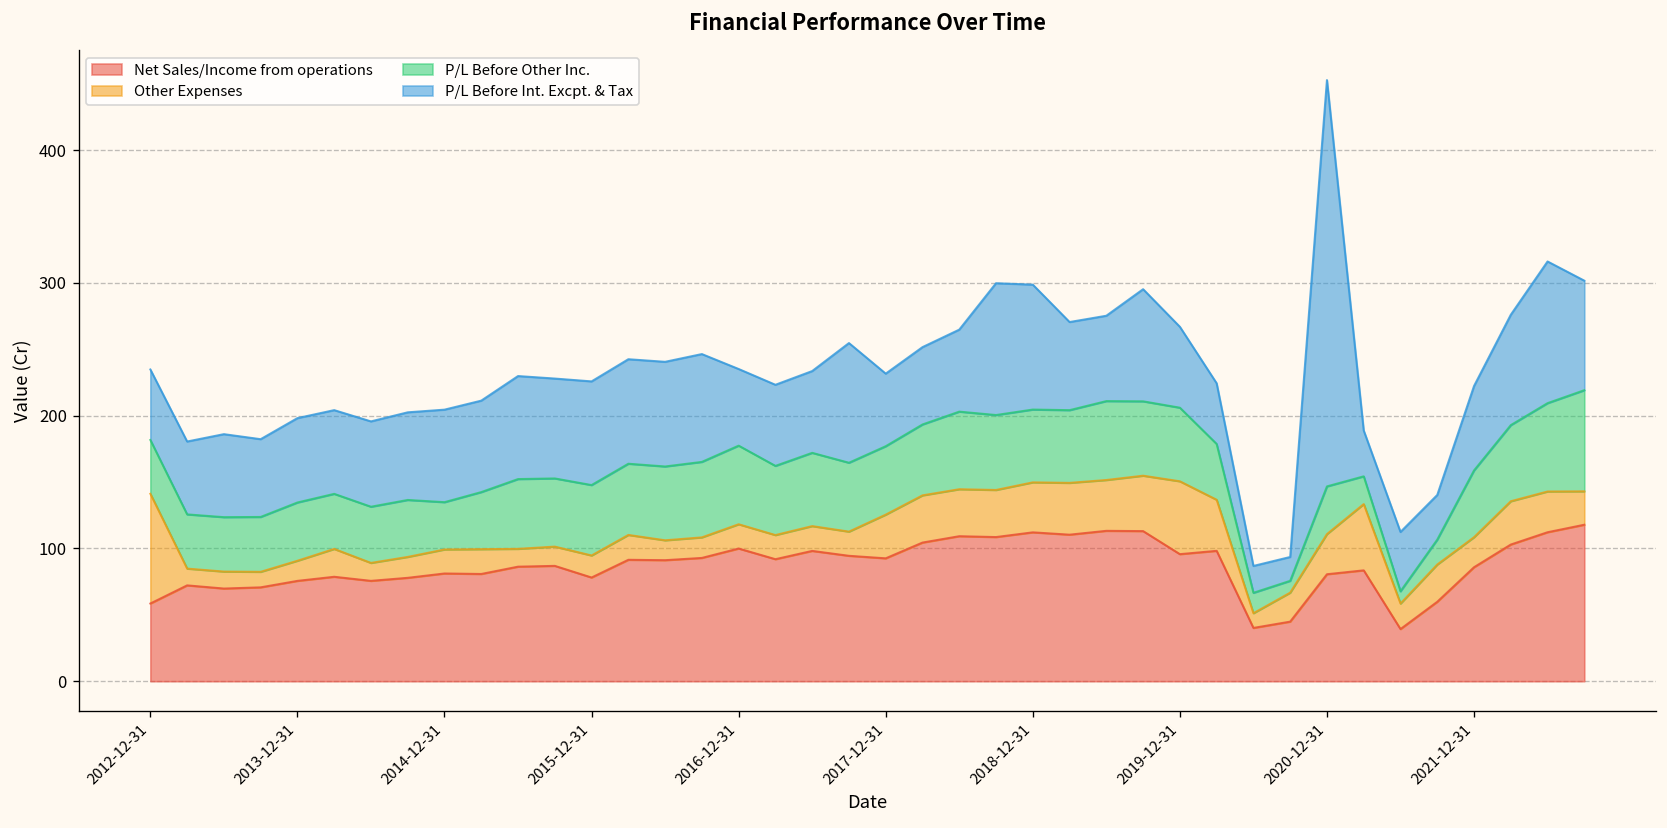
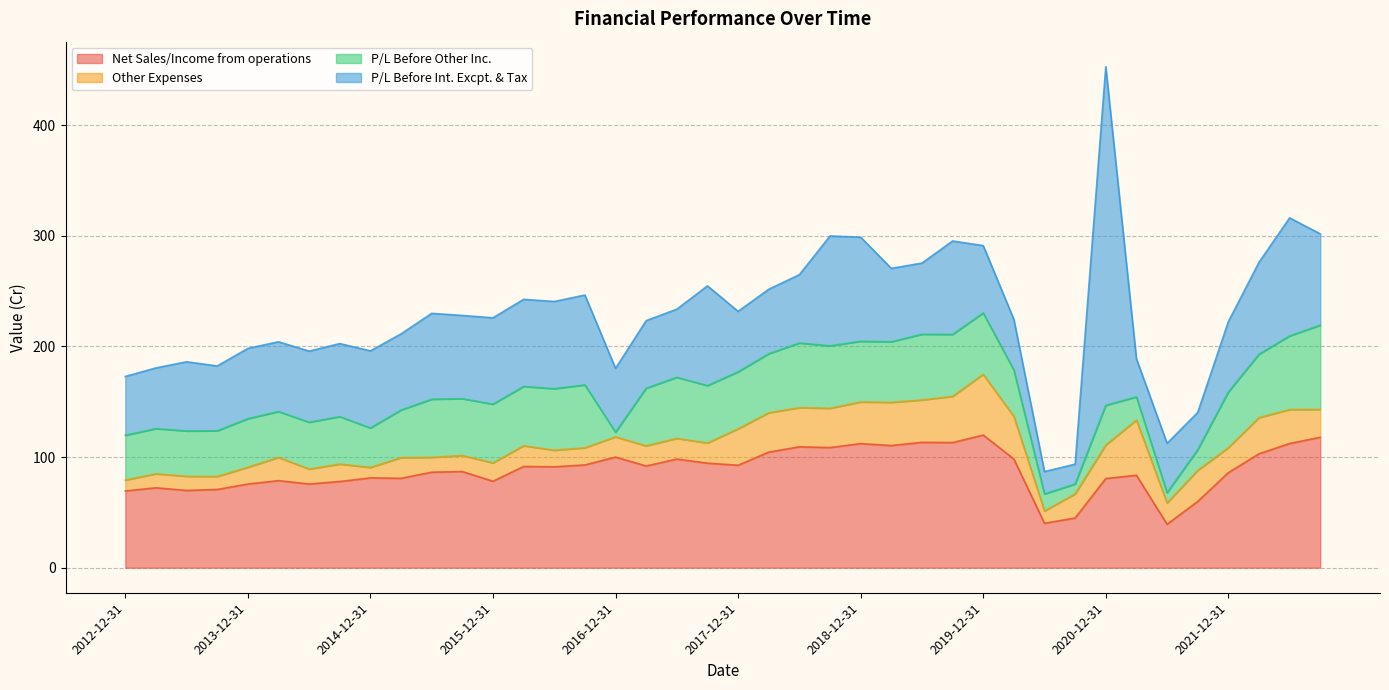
Net Sales/Income from operations, 2012-12-31: 59 -> 69
Other Expenses, 2012-12-31: 83 -> 10
Other Expenses, 2014-12-31: 18 -> 9
P/L Before Other Inc., 2016-12-31: 59 -> 4
Net Sales/Income from operations, 2019-12-31: 96 -> 120
